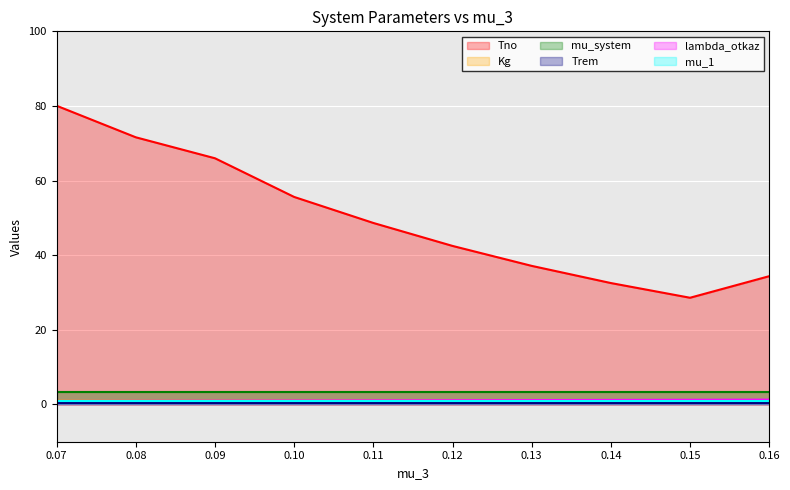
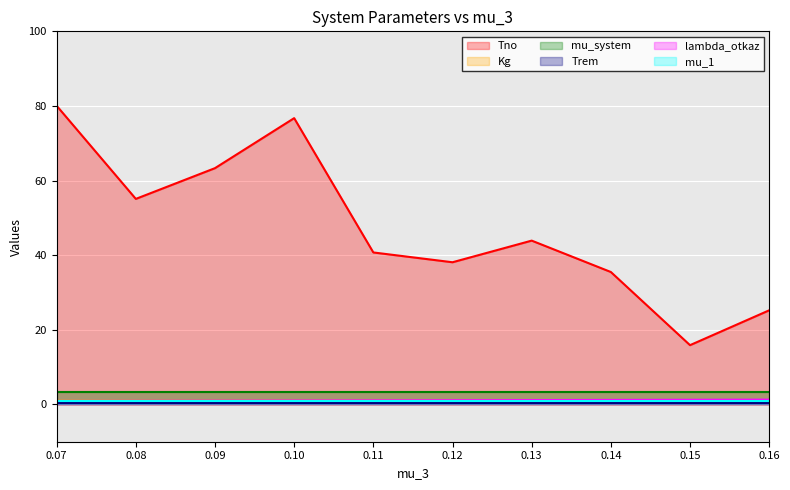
Tno, 0.08: 72 -> 55
Tno, 0.09: 66 -> 63
Tno, 0.10: 56 -> 77
Tno, 0.11: 49 -> 41
Tno, 0.12: 42 -> 38
Tno, 0.13: 37 -> 44
Tno, 0.14: 33 -> 35
Tno, 0.15: 29 -> 16
Tno, 0.16: 34 -> 25
